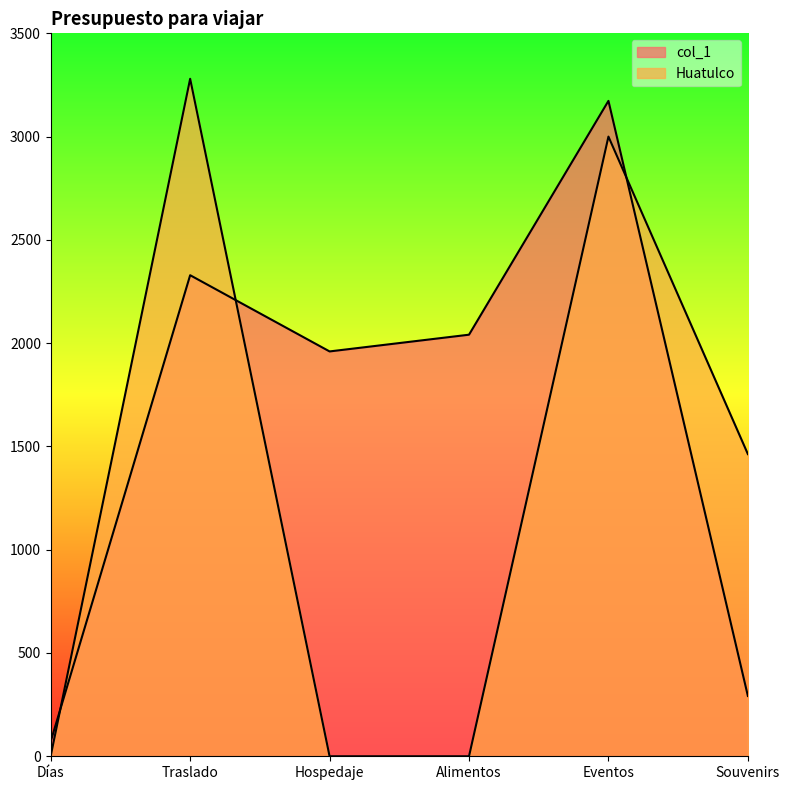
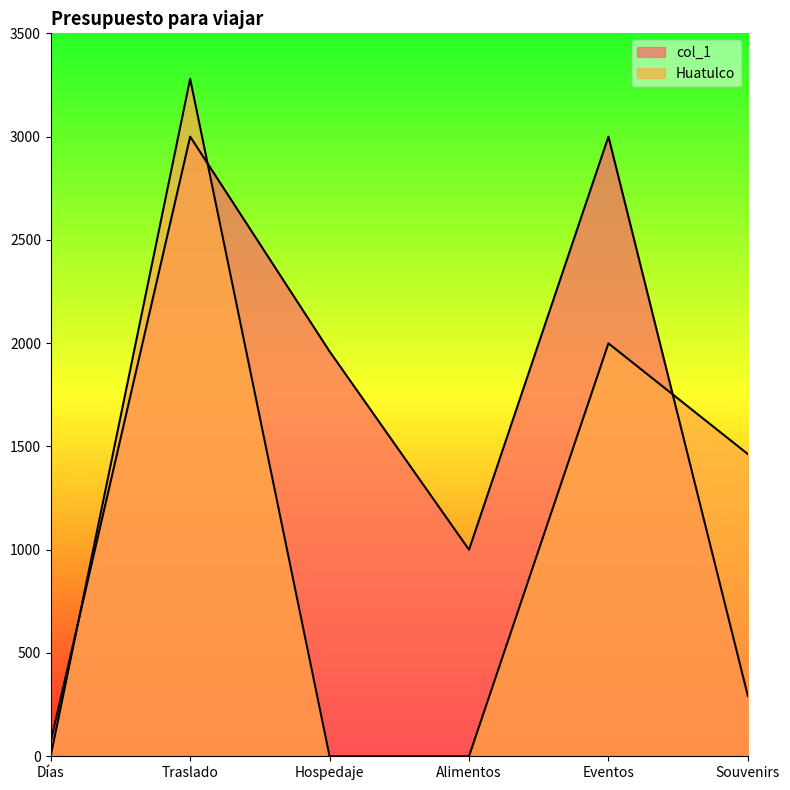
col_1, Traslado: 2330 -> 3000
col_1, Alimentos: 2040 -> 1000
col_1, Eventos: 3170 -> 3000
Huatulco, Eventos: 3000 -> 2000
